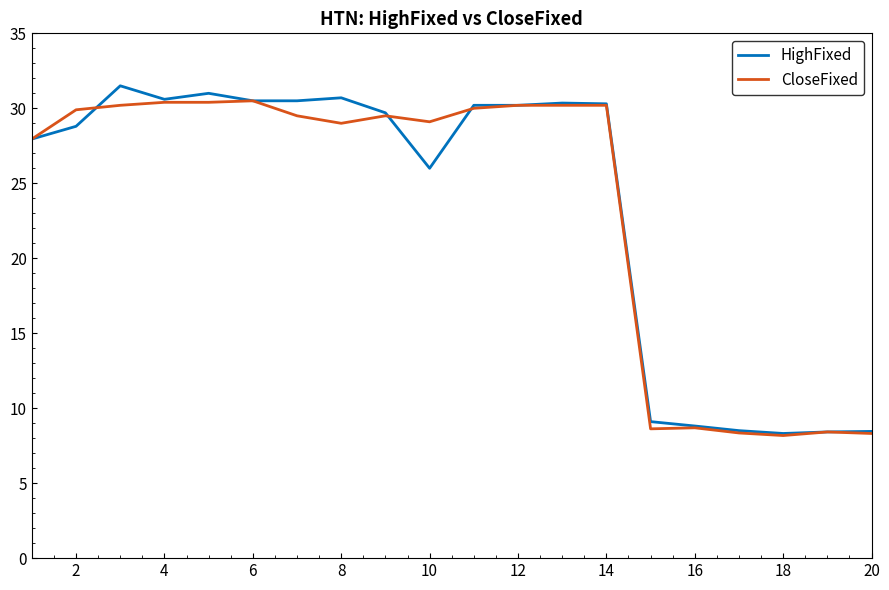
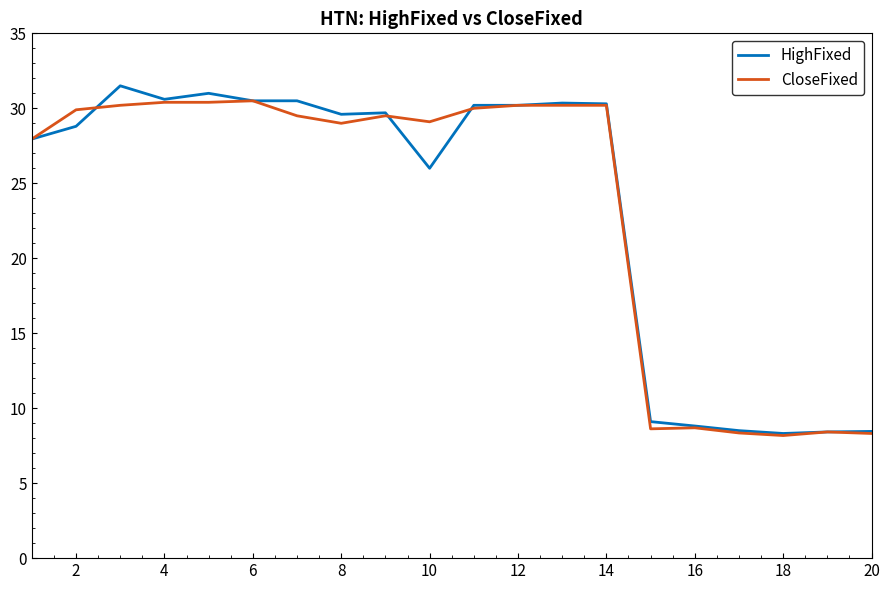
HighFixed, 8: 30.7 -> 29.6
